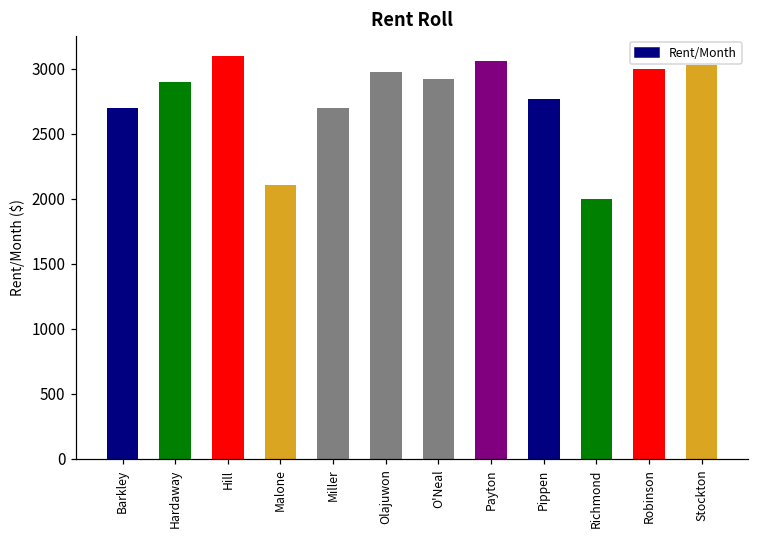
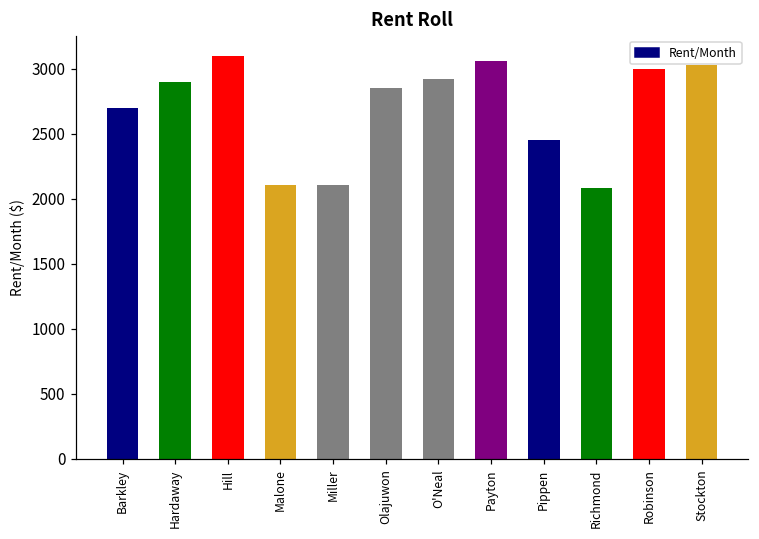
Miller: 2700 -> 2110
Olajuwon: 2970 -> 2850
Pippen: 2770 -> 2450
Richmond: 2000 -> 2080
